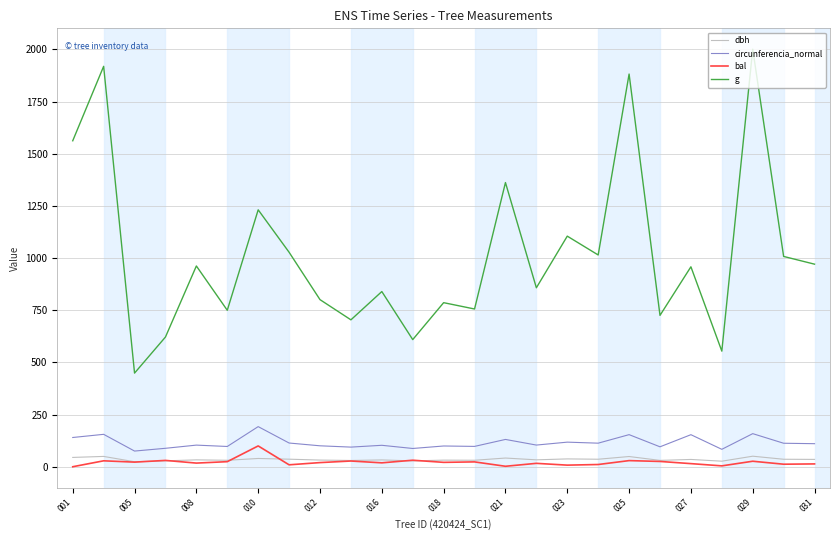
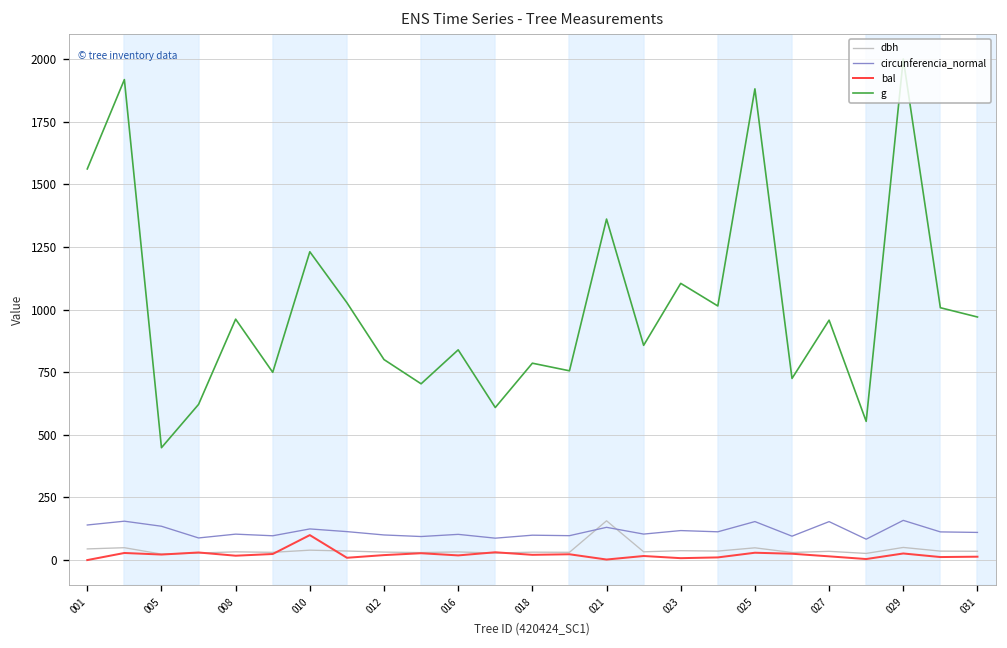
circunferencia_normal, 005: 80 -> 140
circunferencia_normal, 010: 190 -> 120
dbh, 021: 40 -> 160
